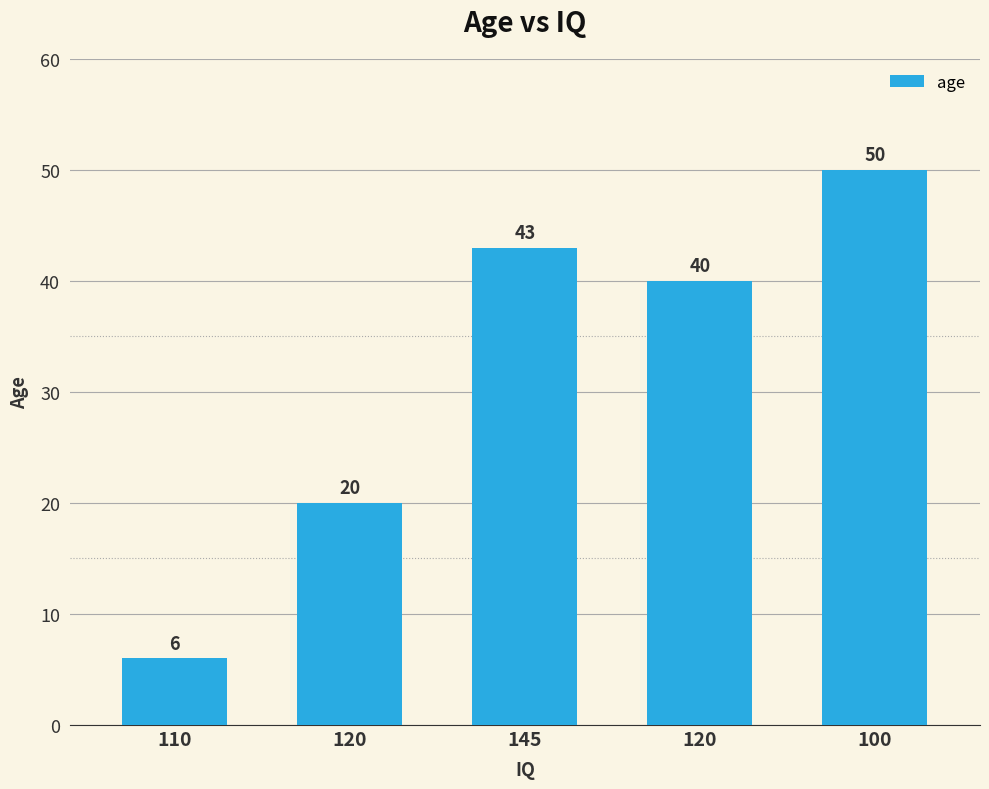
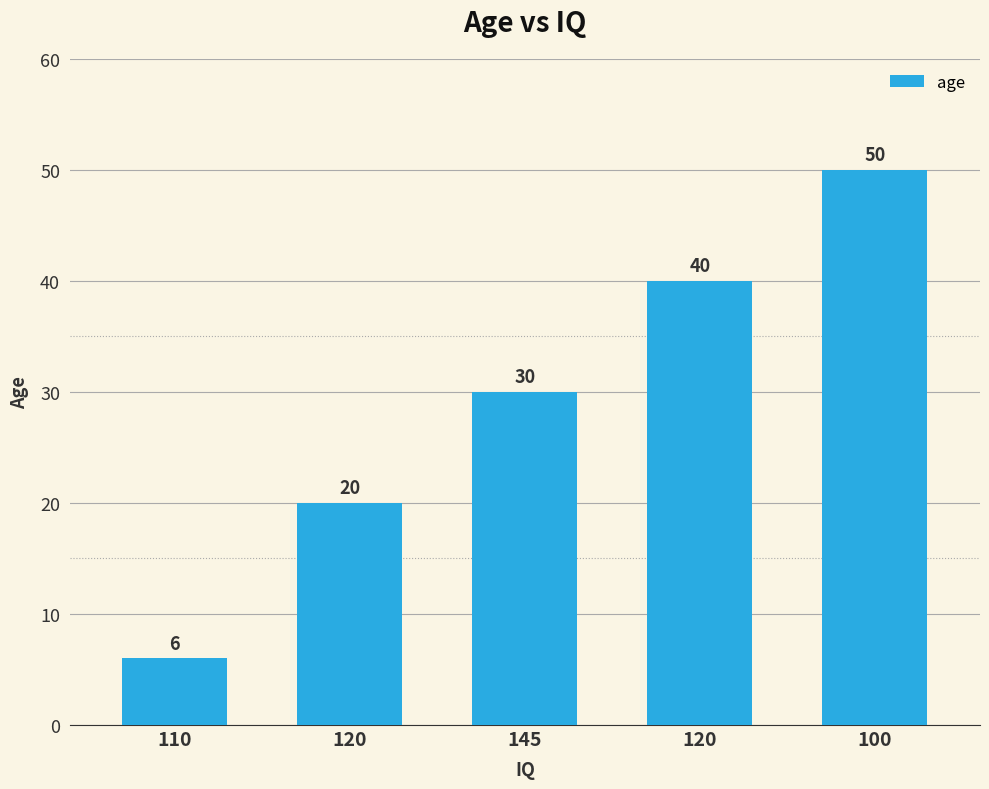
145: 43 -> 30
